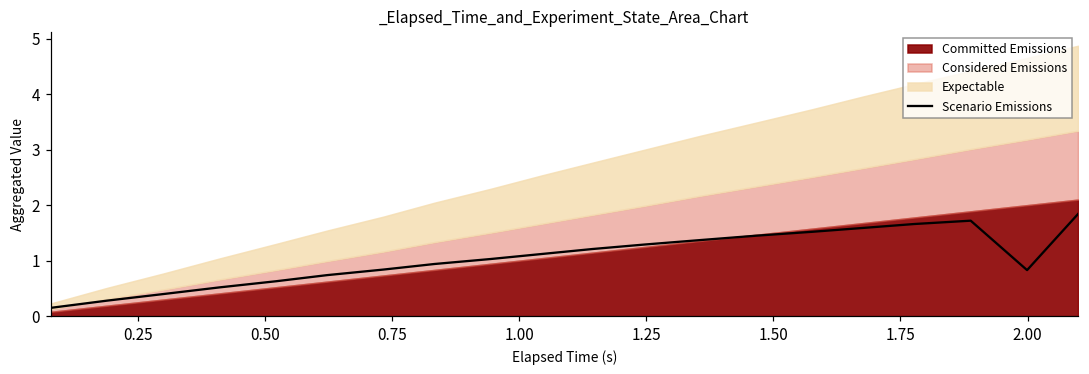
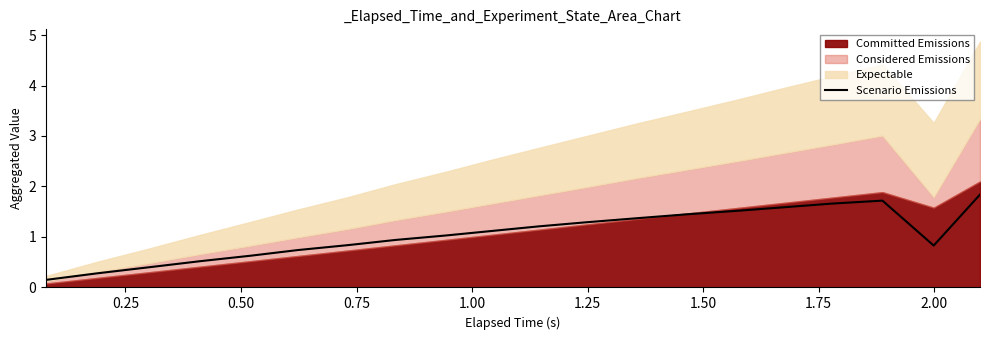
Committed Emissions, 2.00: 2.0 -> 1.6
Considered Emissions, 2.00: 1.2 -> 0.2
